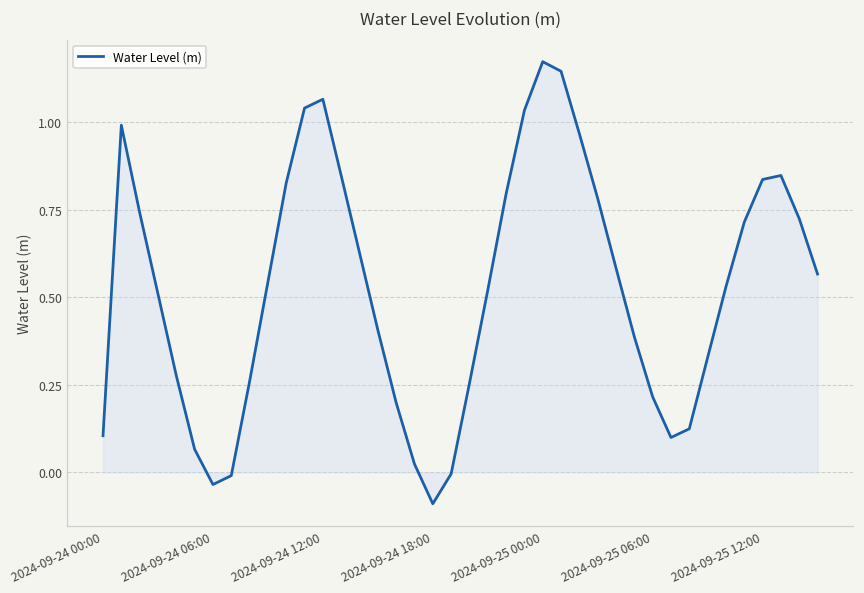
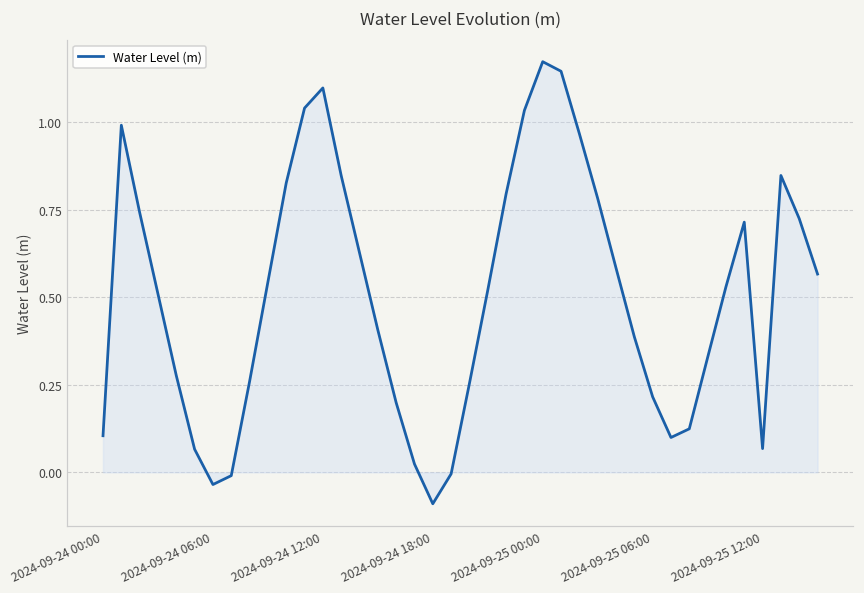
Water Level (m), 2024-09-24 12:00: 1.07 -> 1.10
Water Level (m), 2024-09-25 12:00: 0.84 -> 0.07
